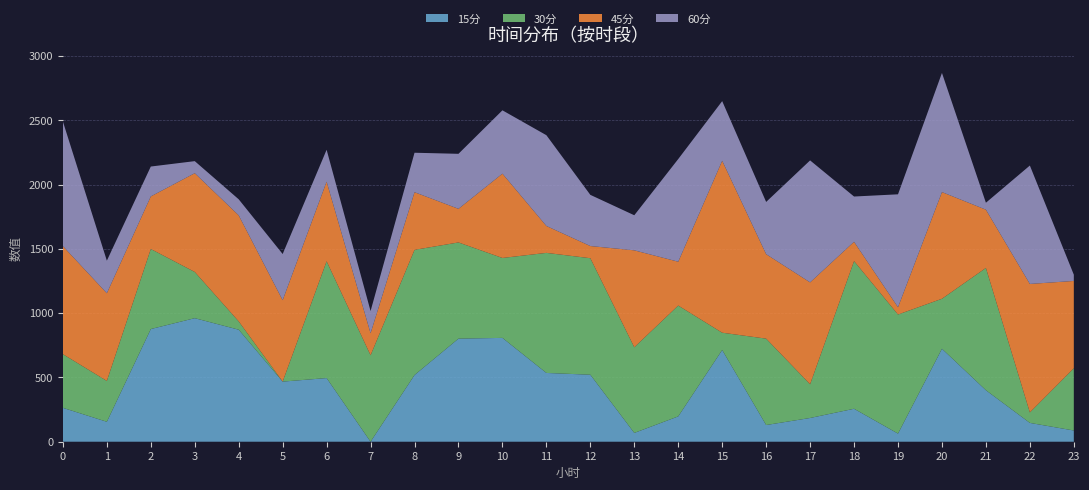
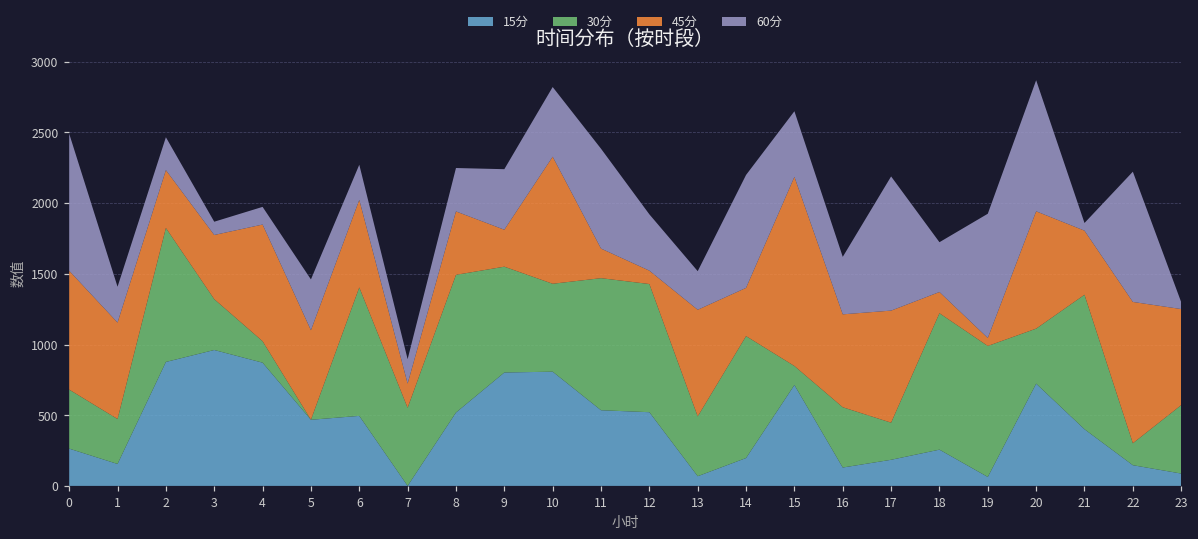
30分, 2: 620 -> 950
45分, 3: 770 -> 450
30分, 4: 60 -> 150
30分, 7: 670 -> 550
45分, 10: 660 -> 900
30分, 13: 670 -> 420
30分, 16: 670 -> 430
30分, 18: 1150 -> 960
30分, 22: 80 -> 160
